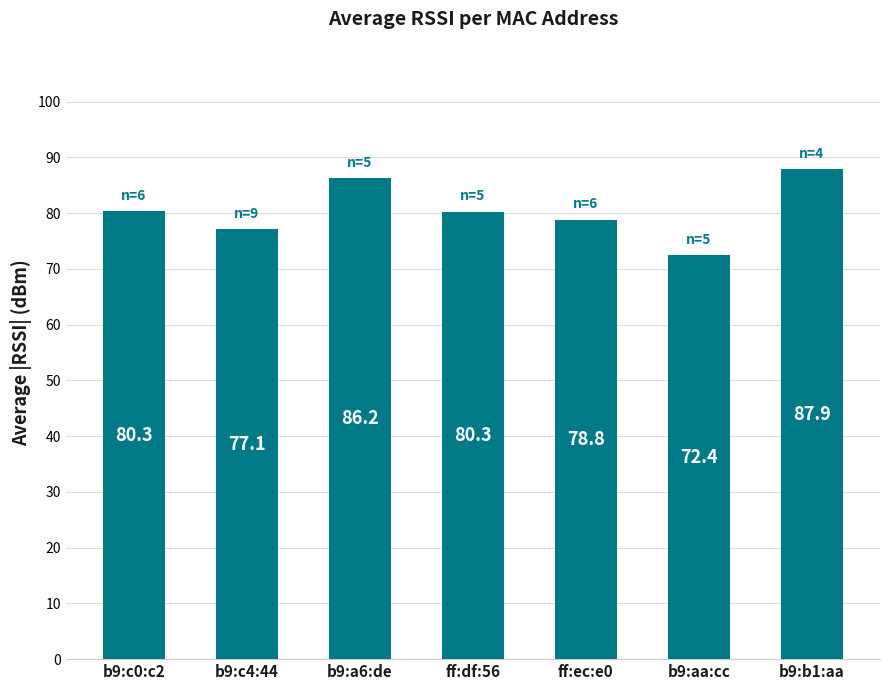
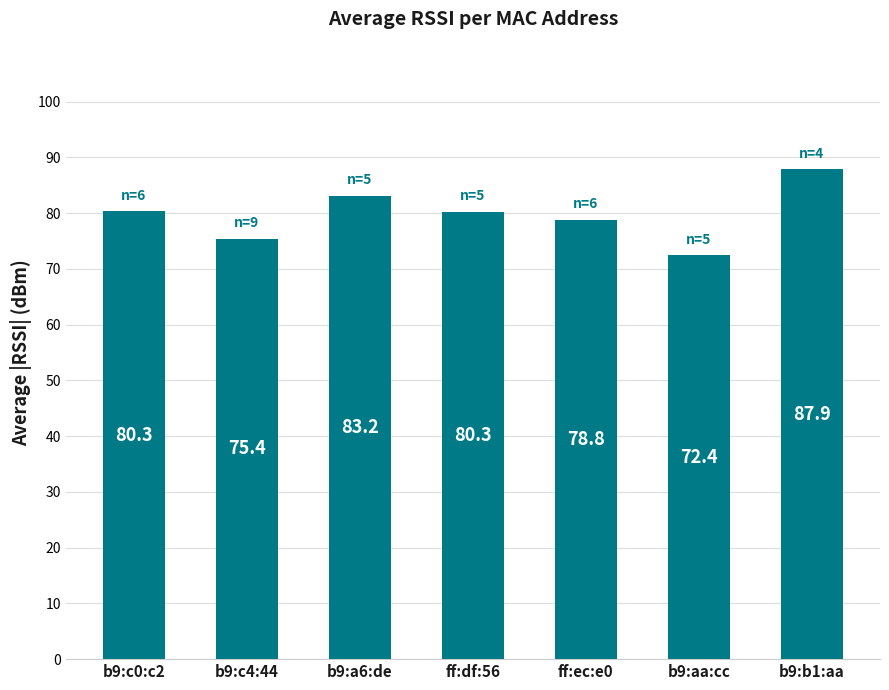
b9:c4:44: 77.1 -> 75.4
b9:a6:de: 86.2 -> 83.2
